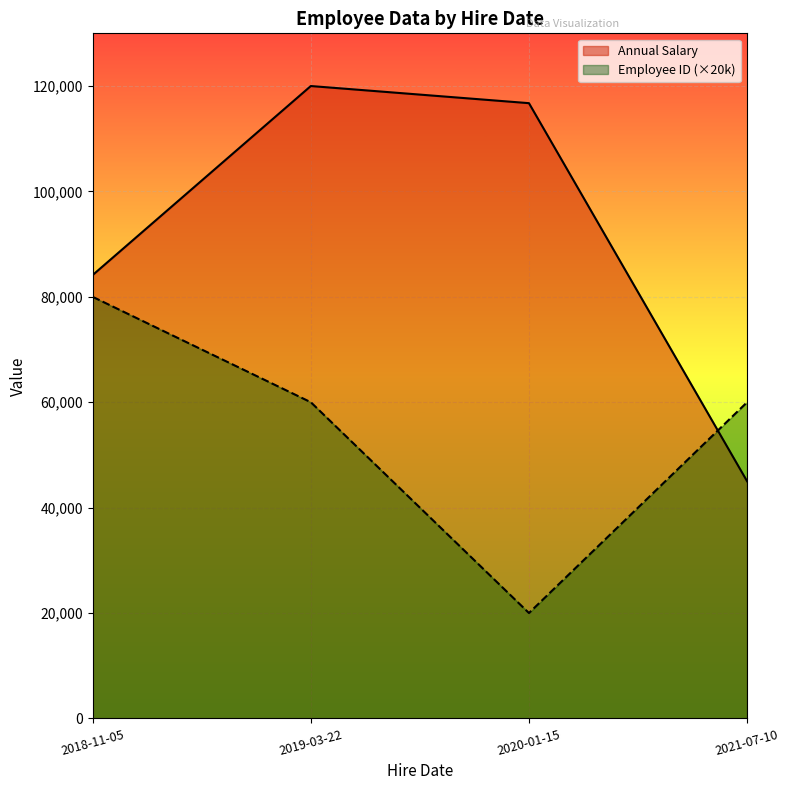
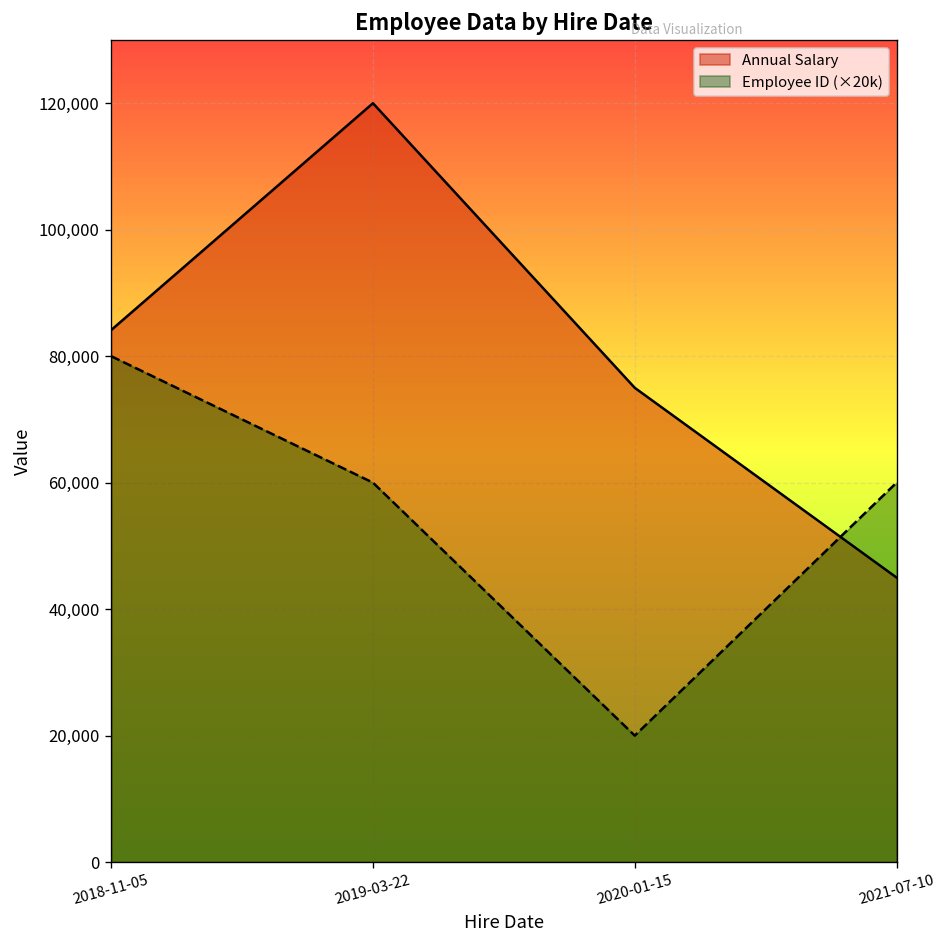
Annual Salary, 2020-01-15: 117,000 -> 75,000
